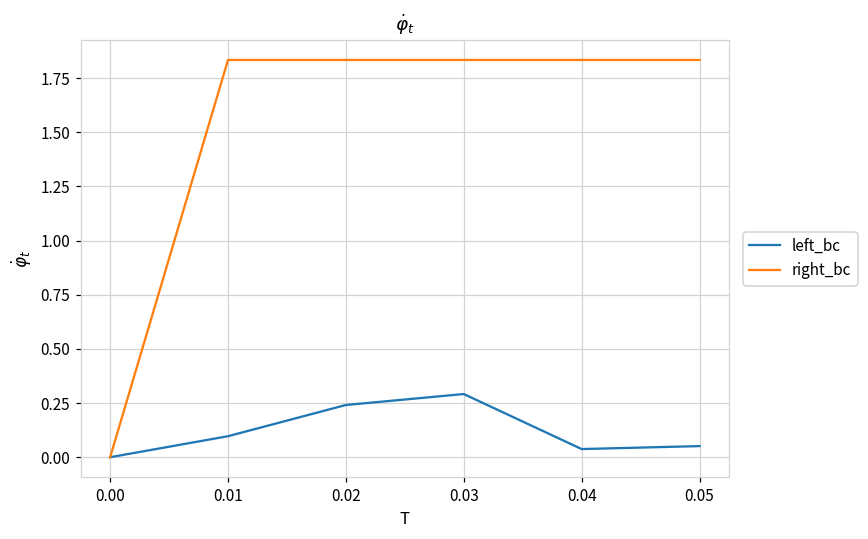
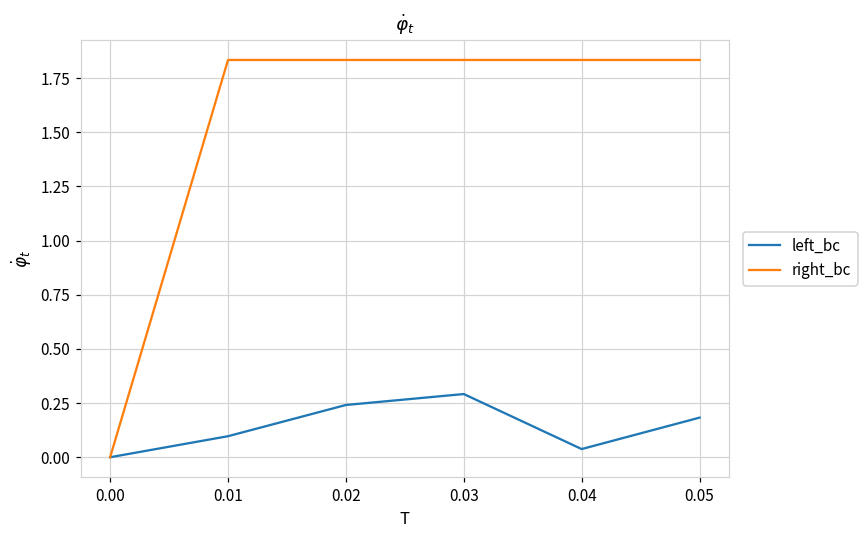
left_bc, 0.05: 0.05 -> 0.18
